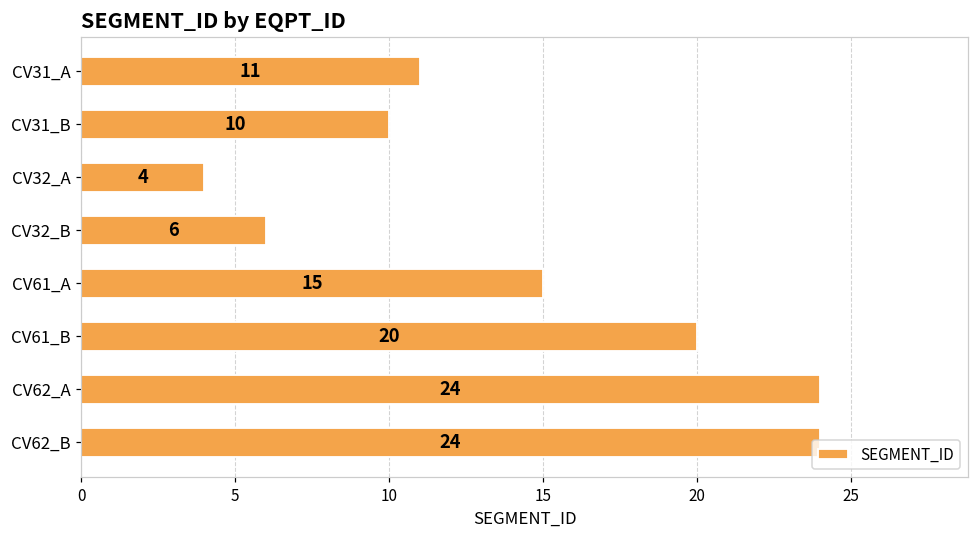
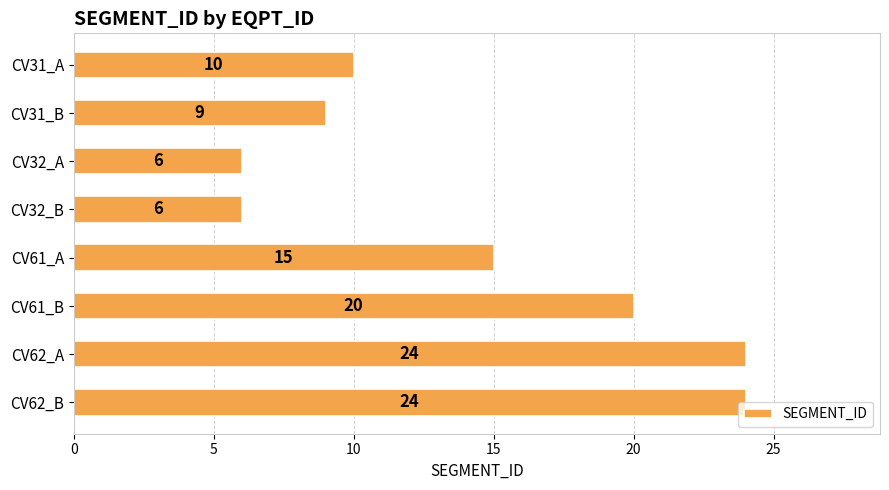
CV31_A: 11 -> 10
CV31_B: 10 -> 9
CV32_A: 4 -> 6
